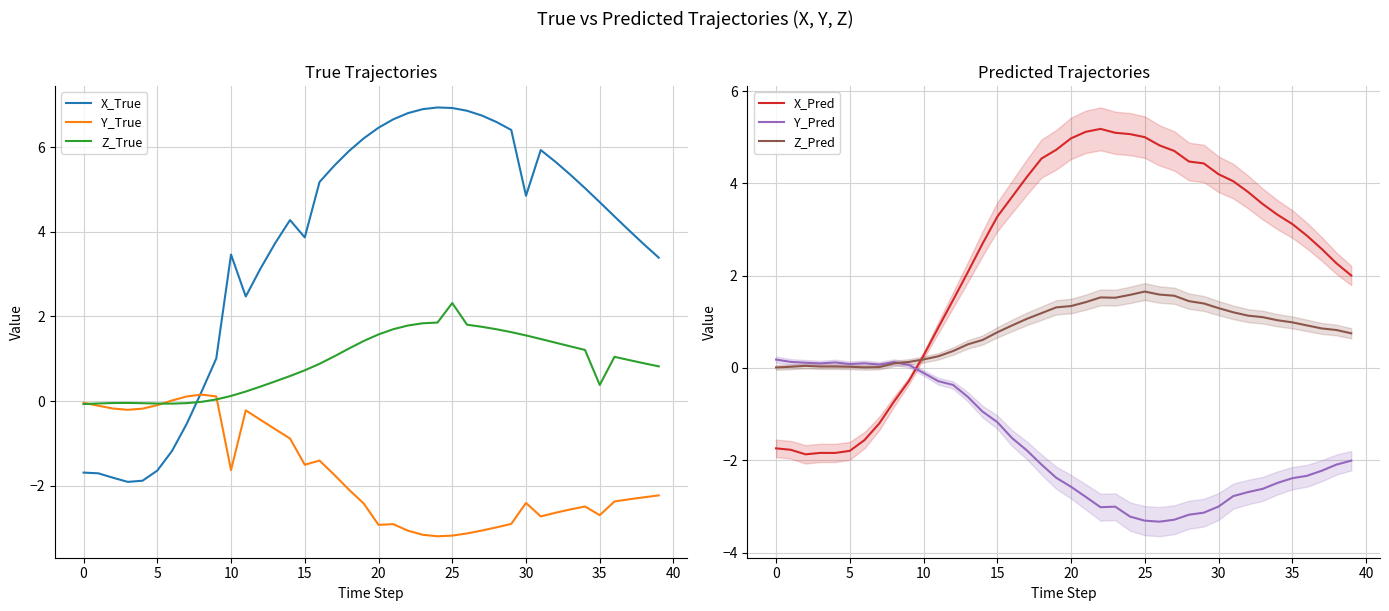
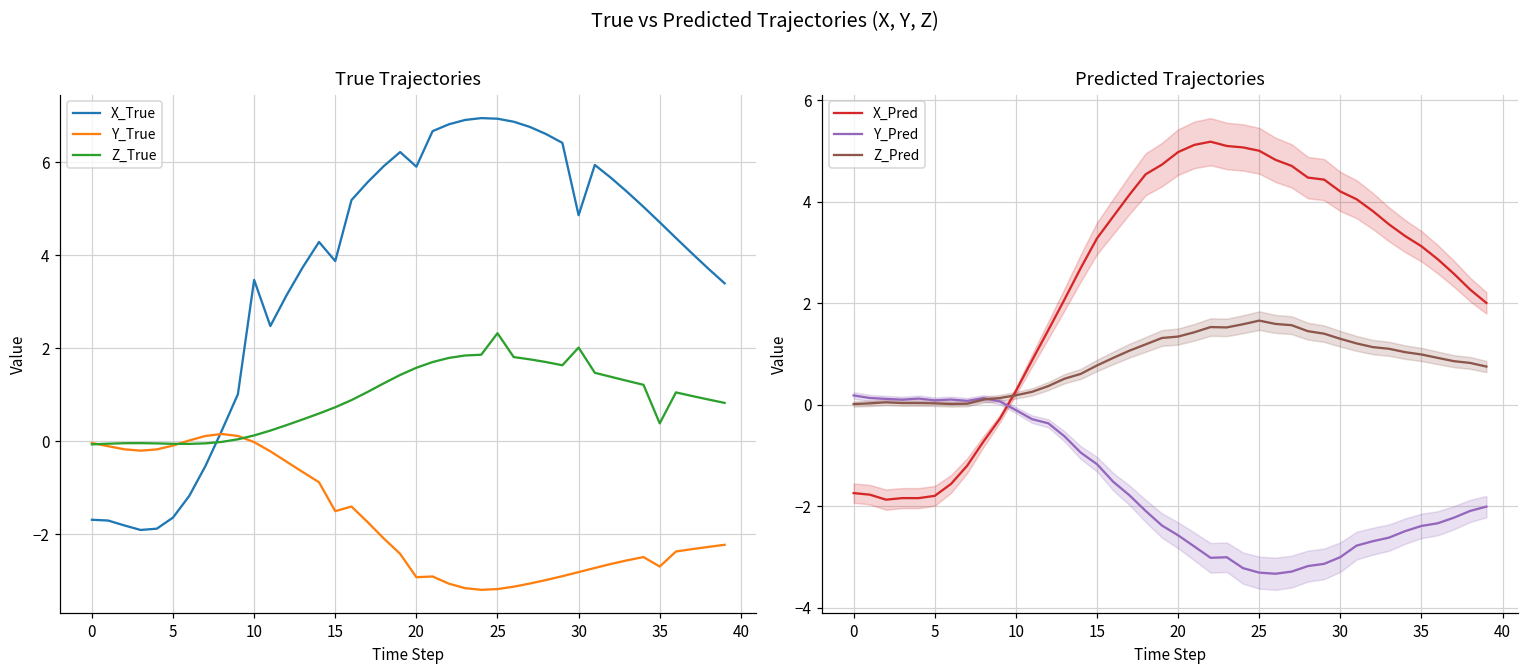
True Trajectories, Y_True, 10: -1.6 -> 0.0
True Trajectories, X_True, 20: 6.5 -> 5.9
True Trajectories, Y_True, 30: -2.4 -> -2.8
True Trajectories, Z_True, 30: 1.6 -> 2.0
